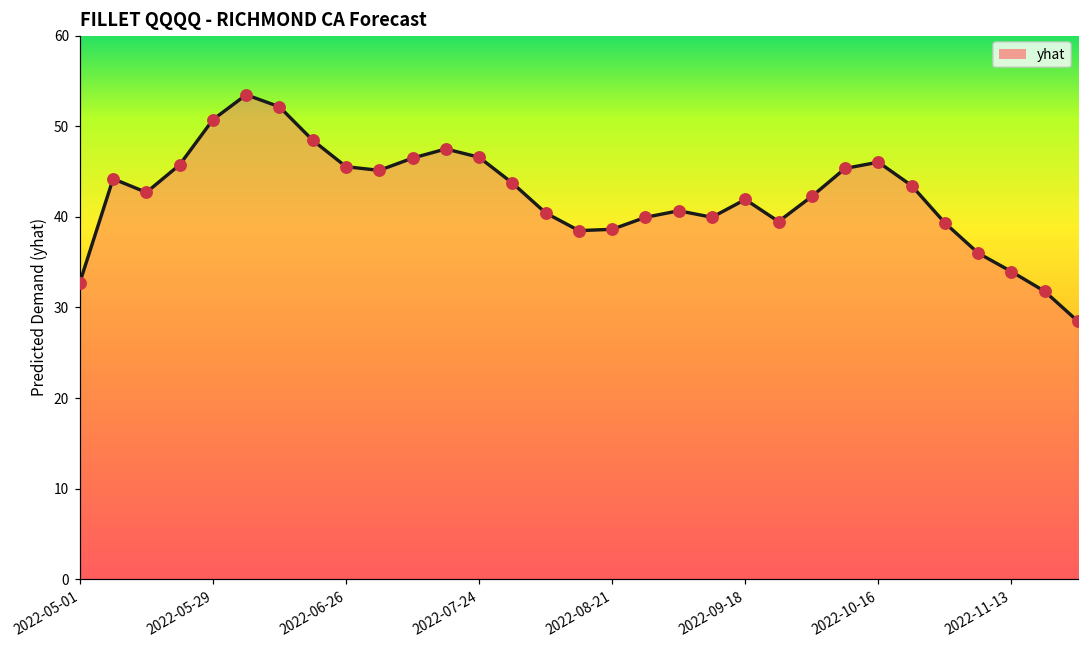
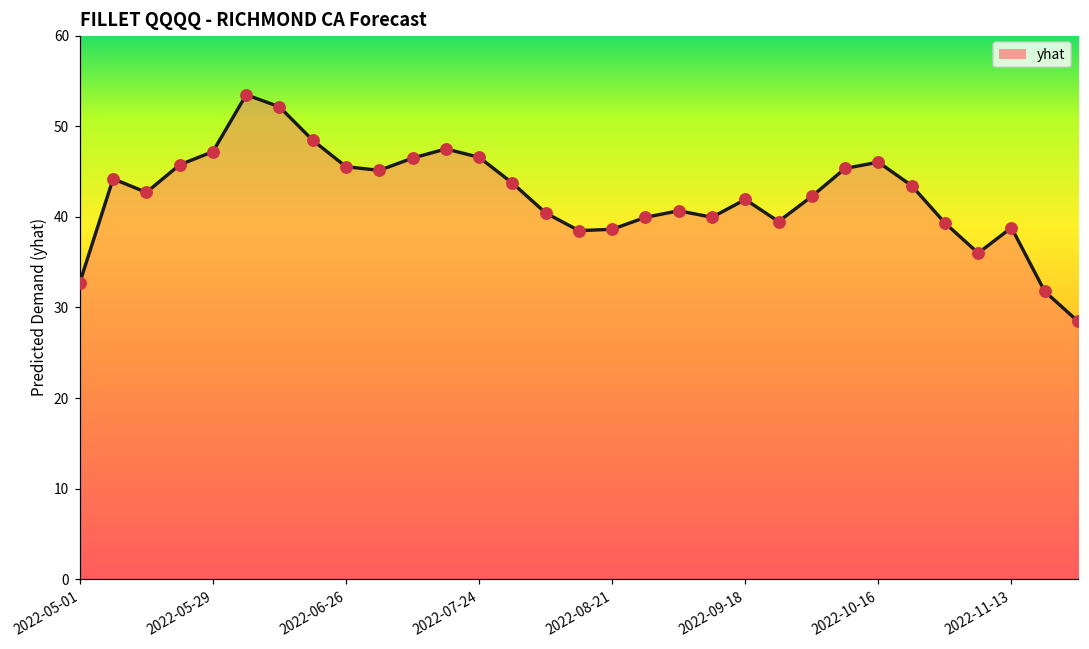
2022-05-29: 51 -> 47
2022-11-13: 34 -> 39
